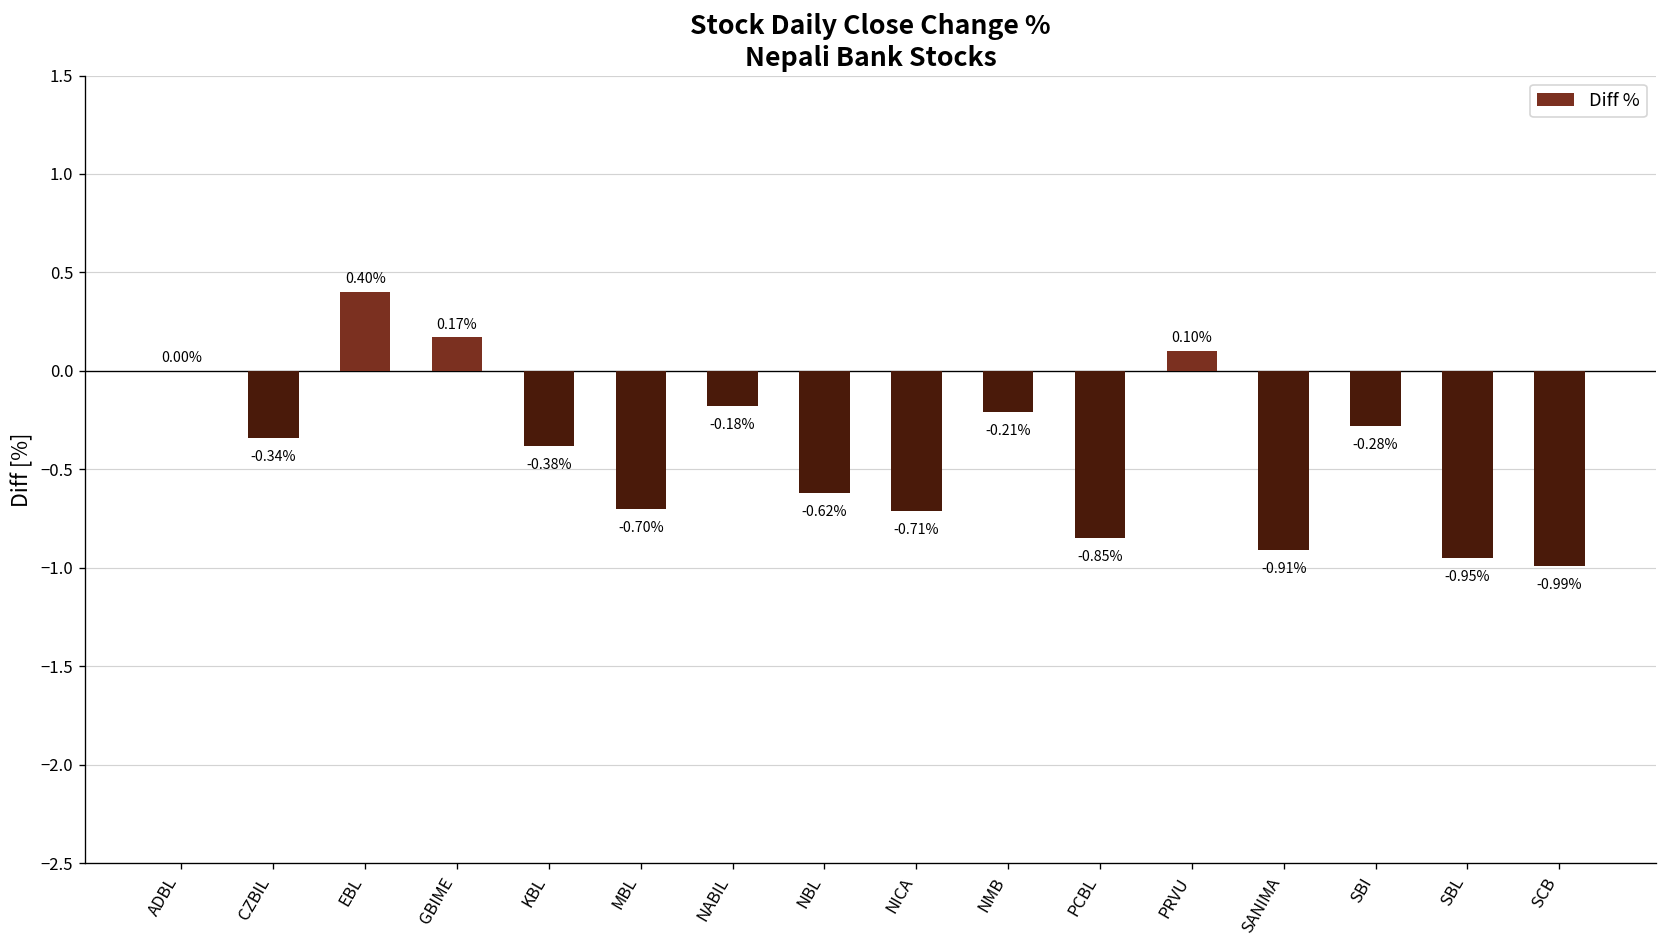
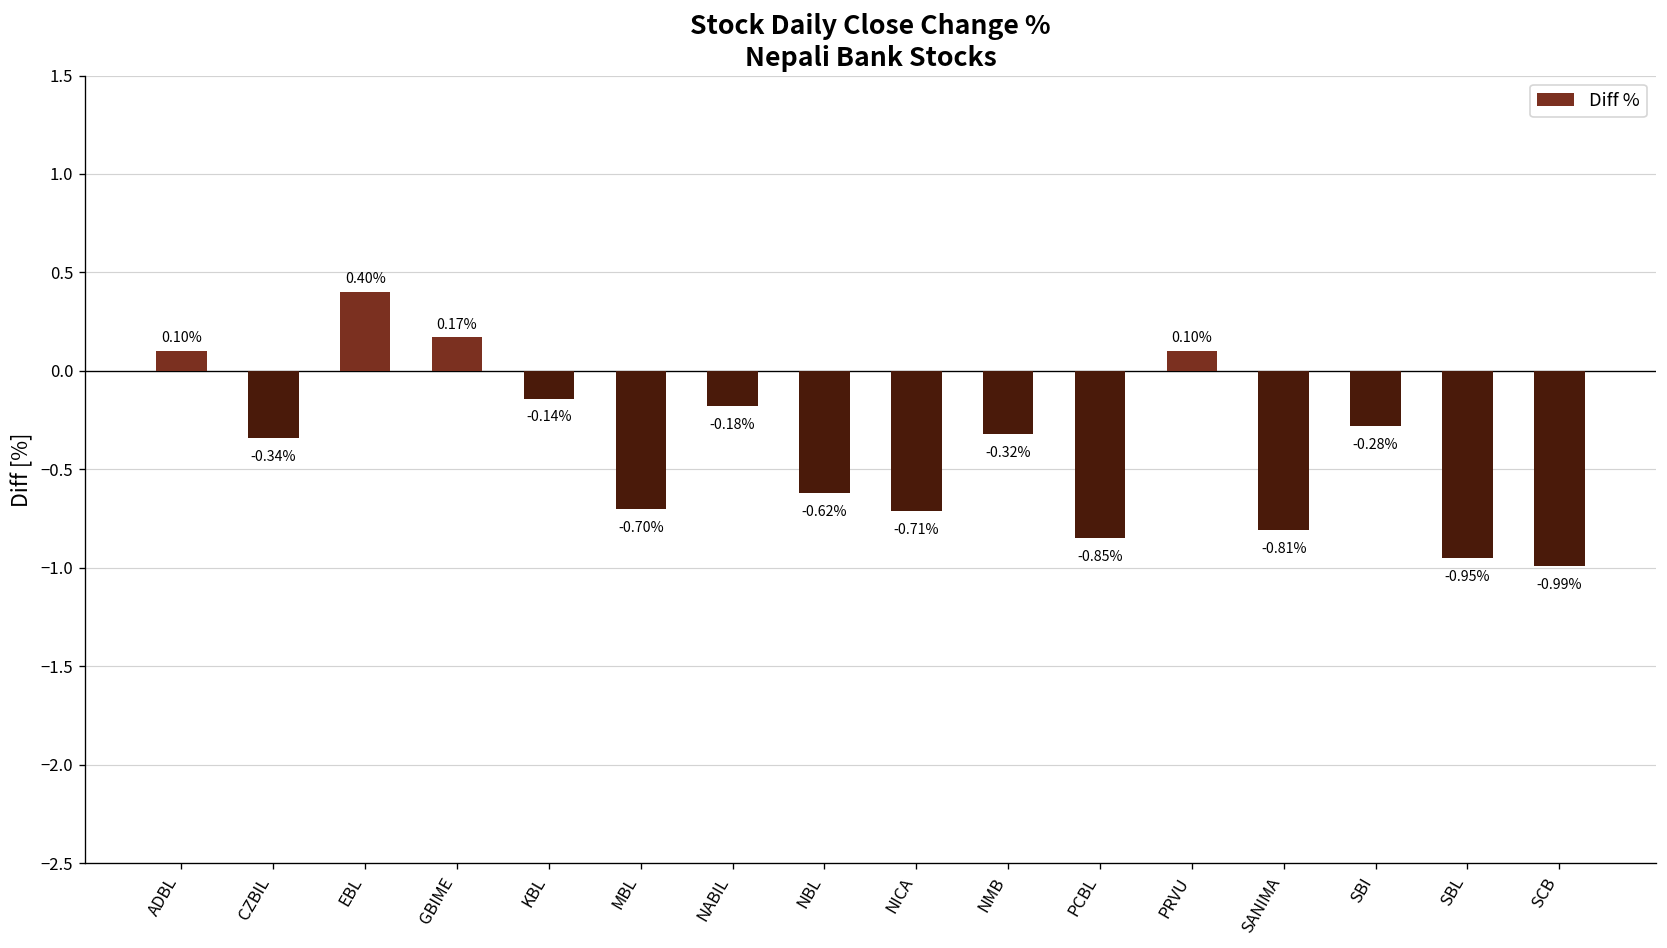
ADBL: 0.00% -> 0.10%
KBL: -0.38% -> -0.14%
NMB: -0.21% -> -0.32%
SANIMA: -0.91% -> -0.81%
